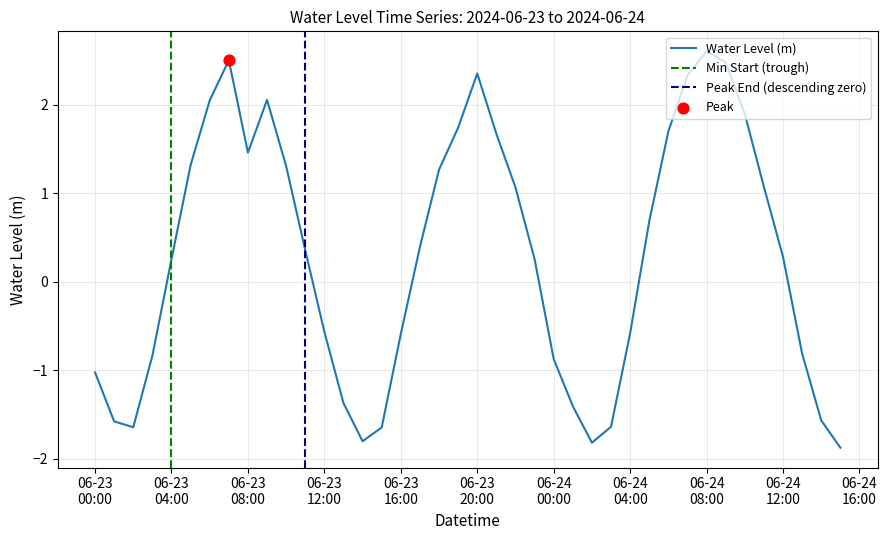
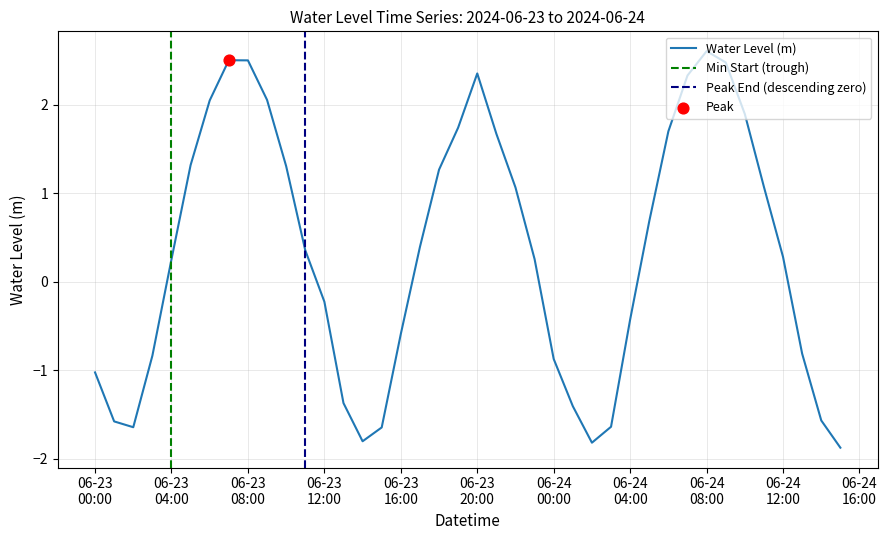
Water Level (m), 06-23 08:00: 1.5 -> 2.5
Water Level (m), 06-23 12:00: -0.6 -> -0.2
Water Level (m), 06-24 04:00: -0.6 -> -0.4
